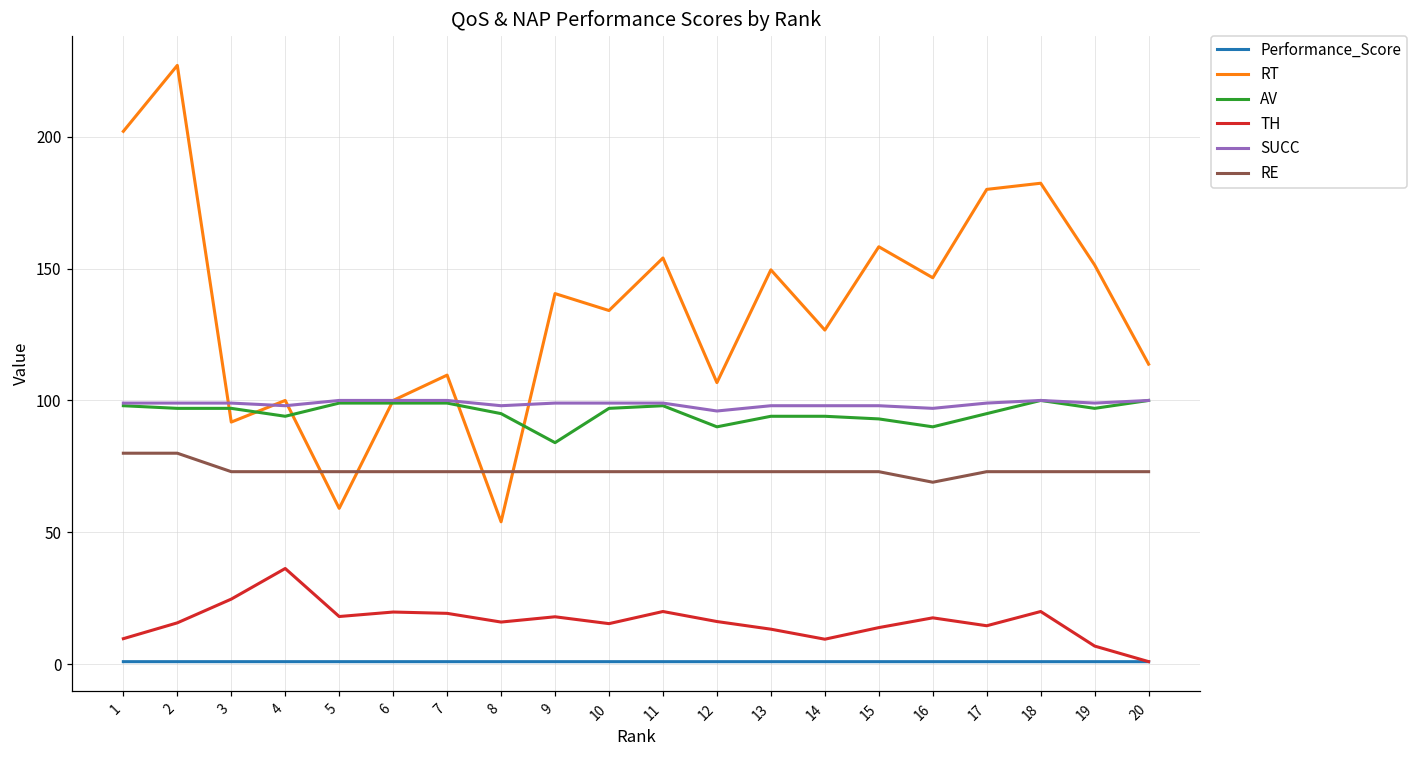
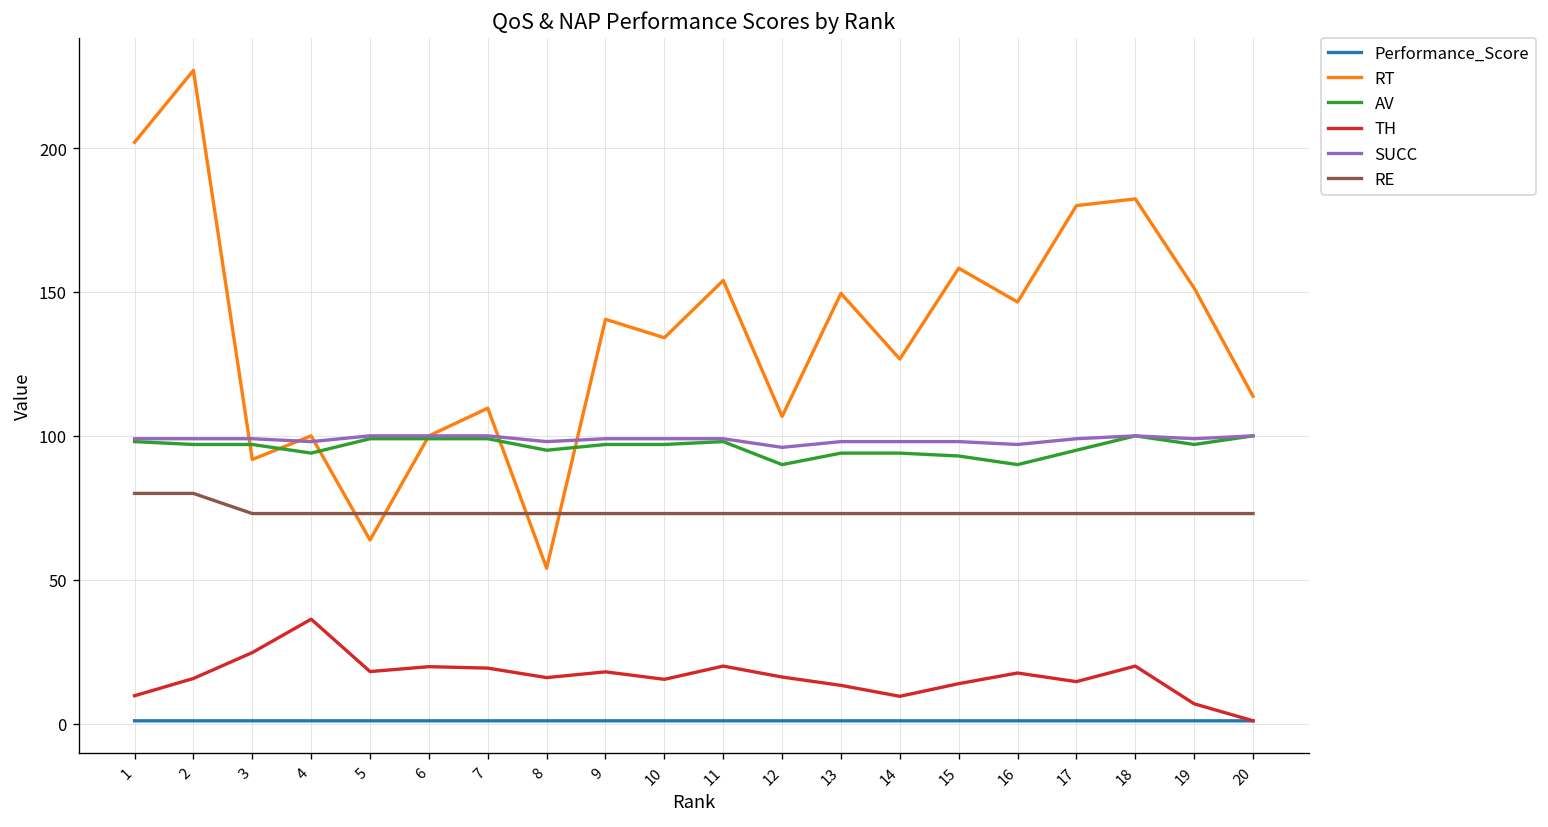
RT, 5: 59 -> 64
AV, 9: 84 -> 97
RE, 16: 69 -> 73
